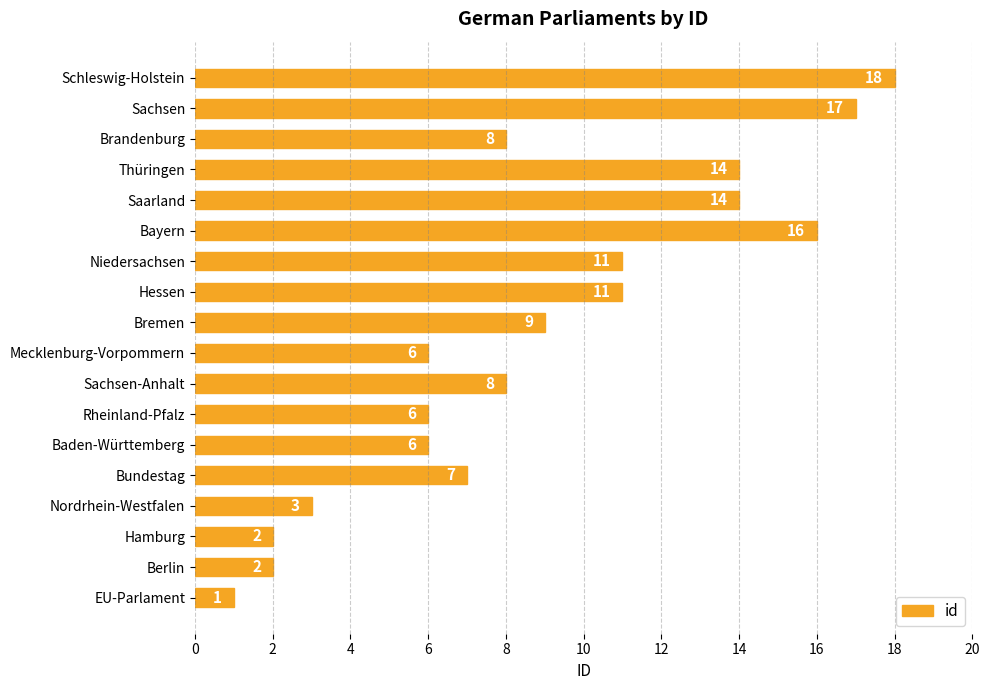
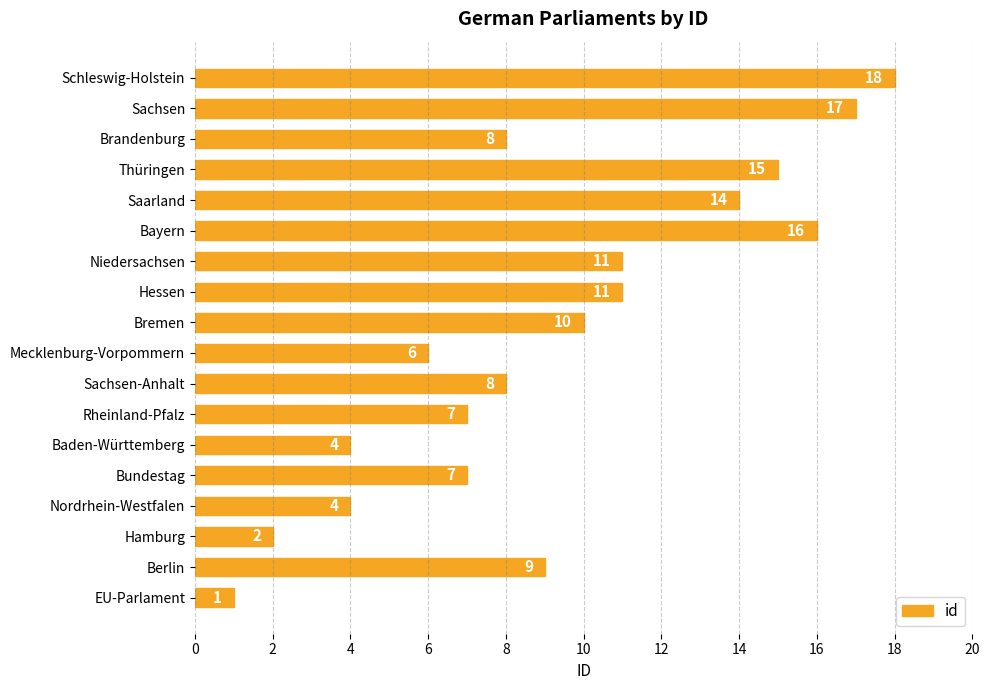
Thüringen: 14 -> 15
Bremen: 9 -> 10
Rheinland-Pfalz: 6 -> 7
Baden-Württemberg: 6 -> 4
Nordrhein-Westfalen: 3 -> 4
Berlin: 2 -> 9
